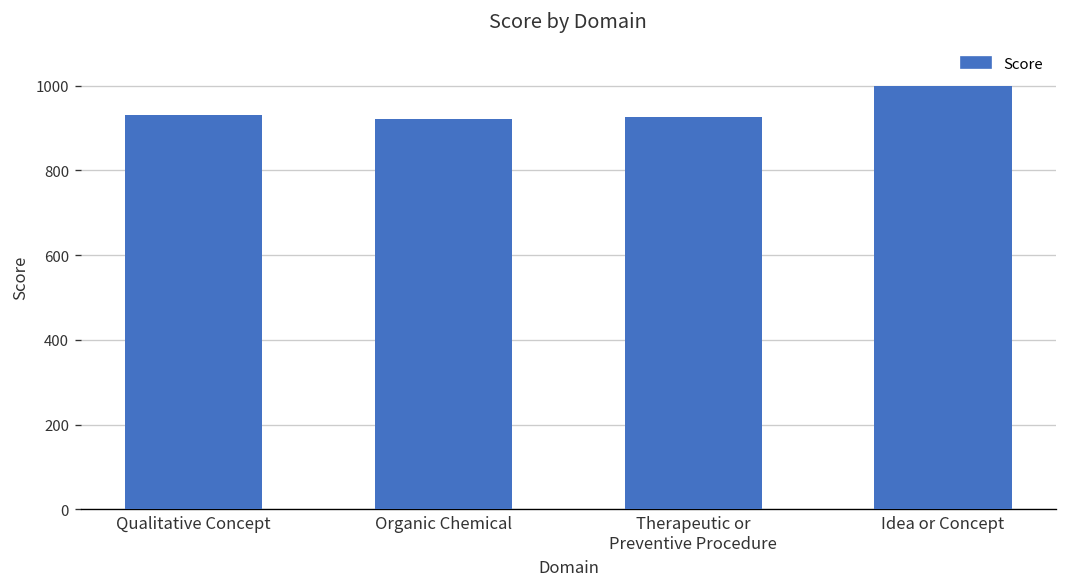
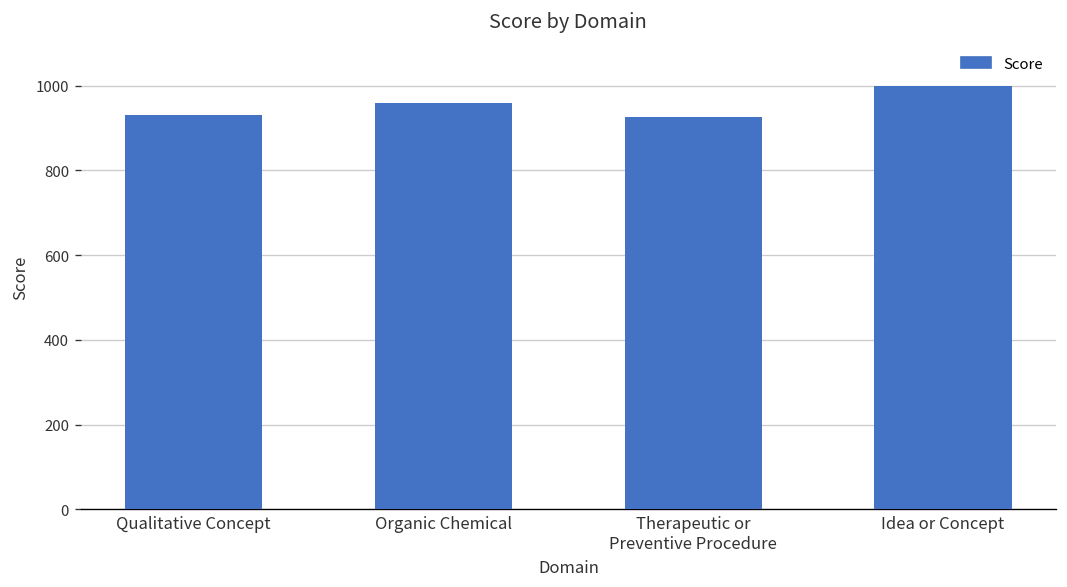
Organic Chemical: 920 -> 960
